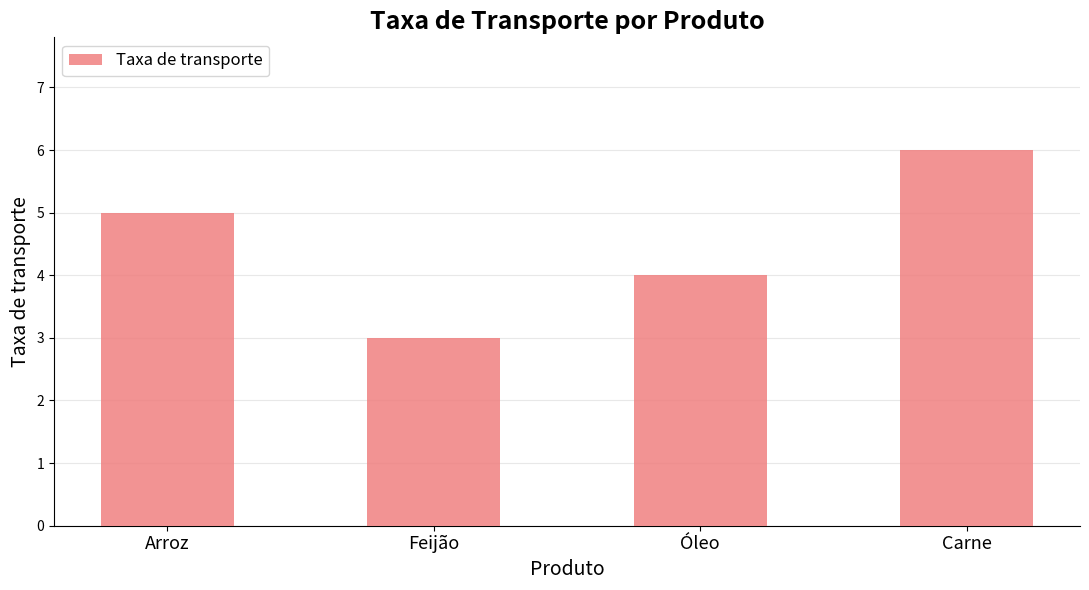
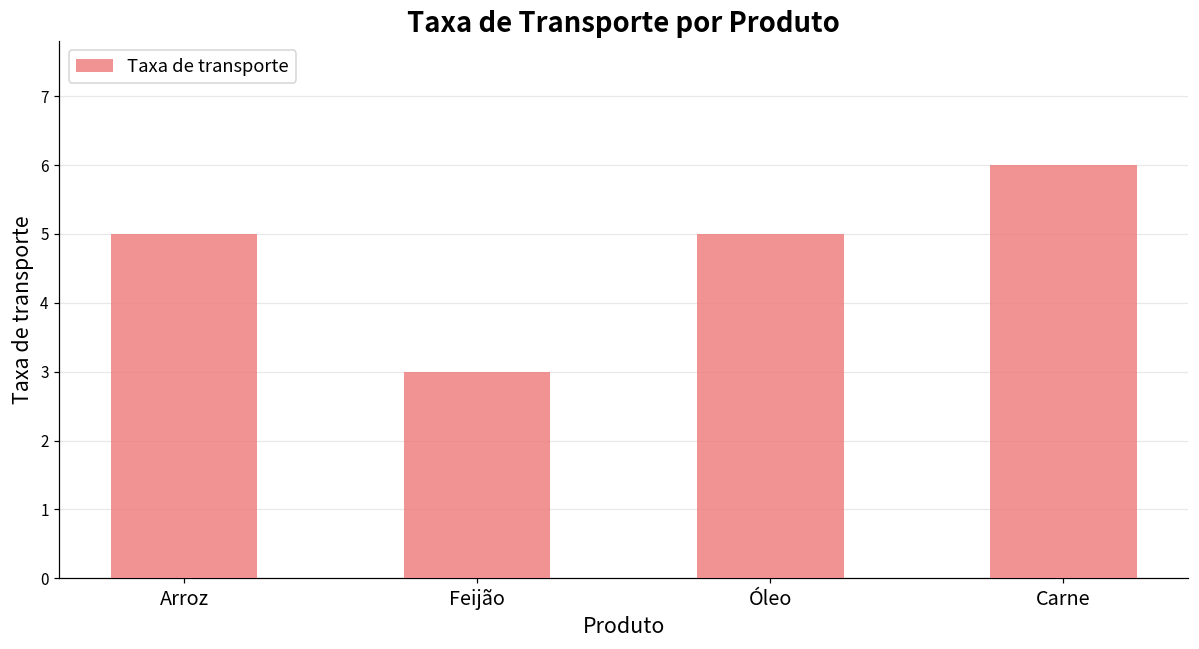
Óleo: 4 -> 5
